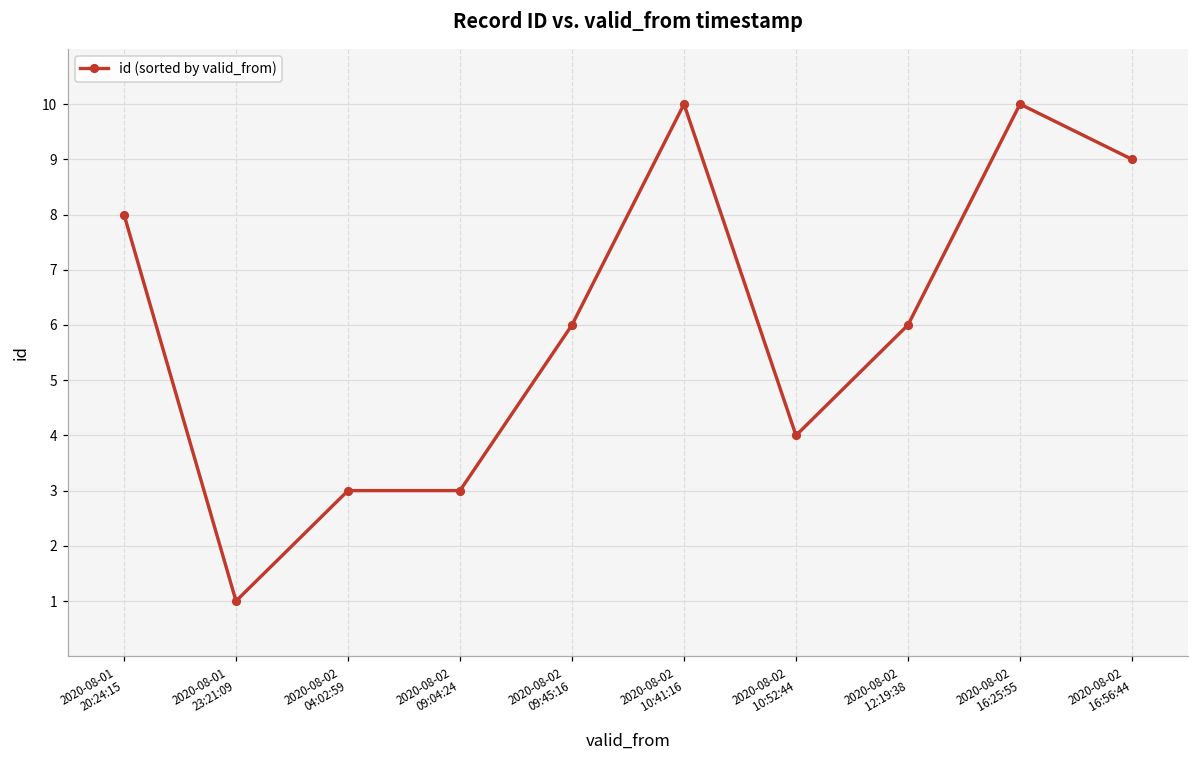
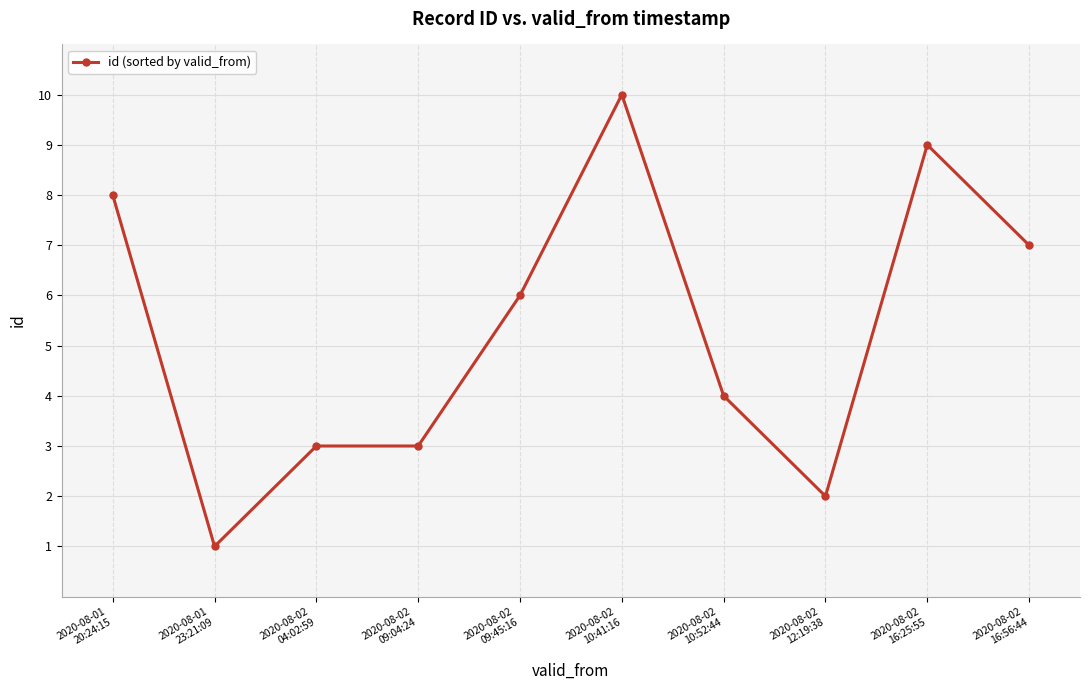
2020-08-02 12:19:38: 6 -> 2
2020-08-02 16:25:55: 10 -> 9
2020-08-02 16:56:44: 9 -> 7
